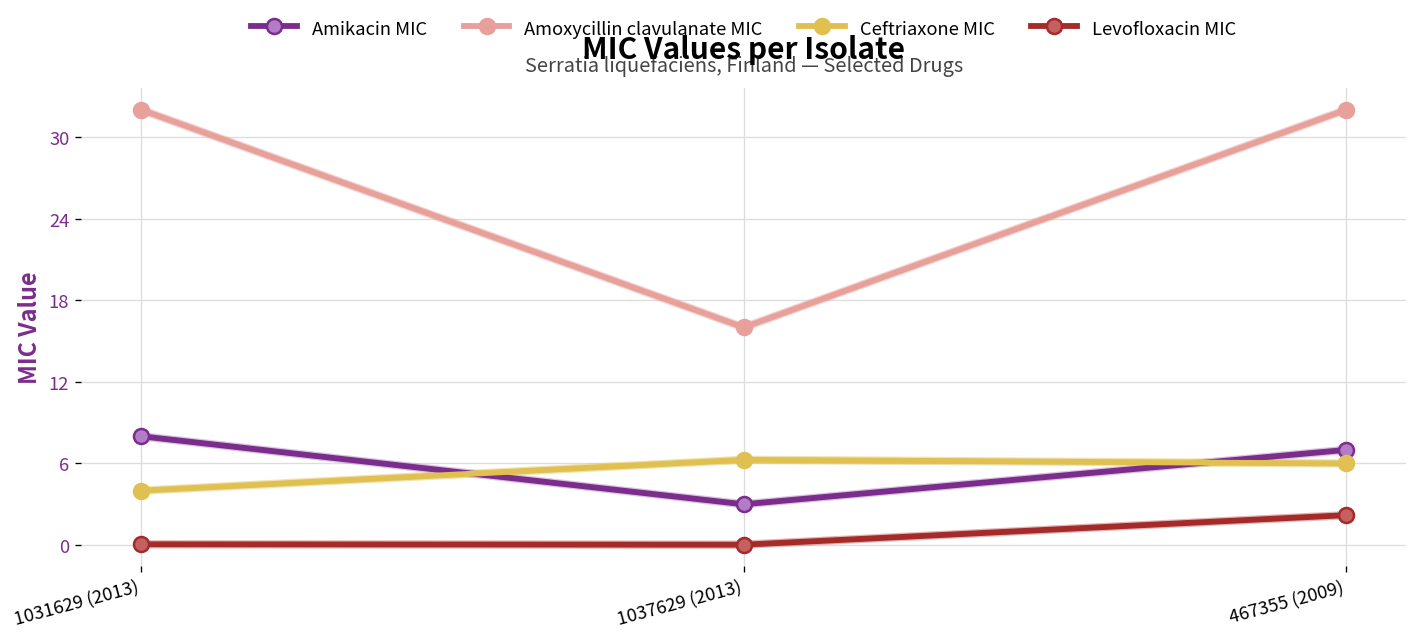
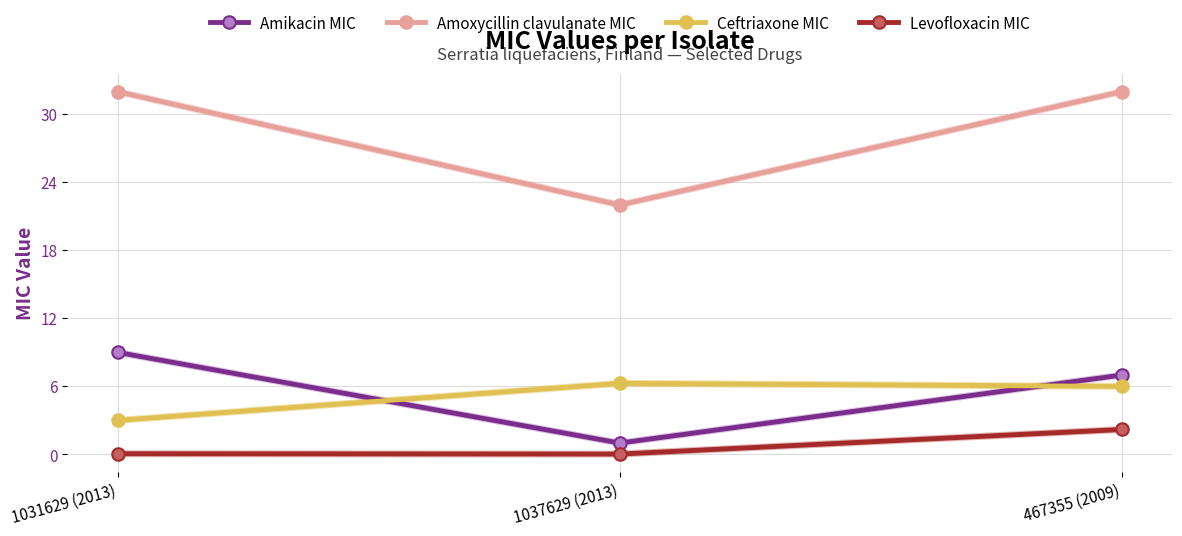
Amikacin MIC, 1031629 (2013): 8 -> 9
Ceftriaxone MIC, 1031629 (2013): 4 -> 3
Amikacin MIC, 1037629 (2013): 3 -> 1
Amoxycillin clavulanate MIC, 1037629 (2013): 16 -> 22
